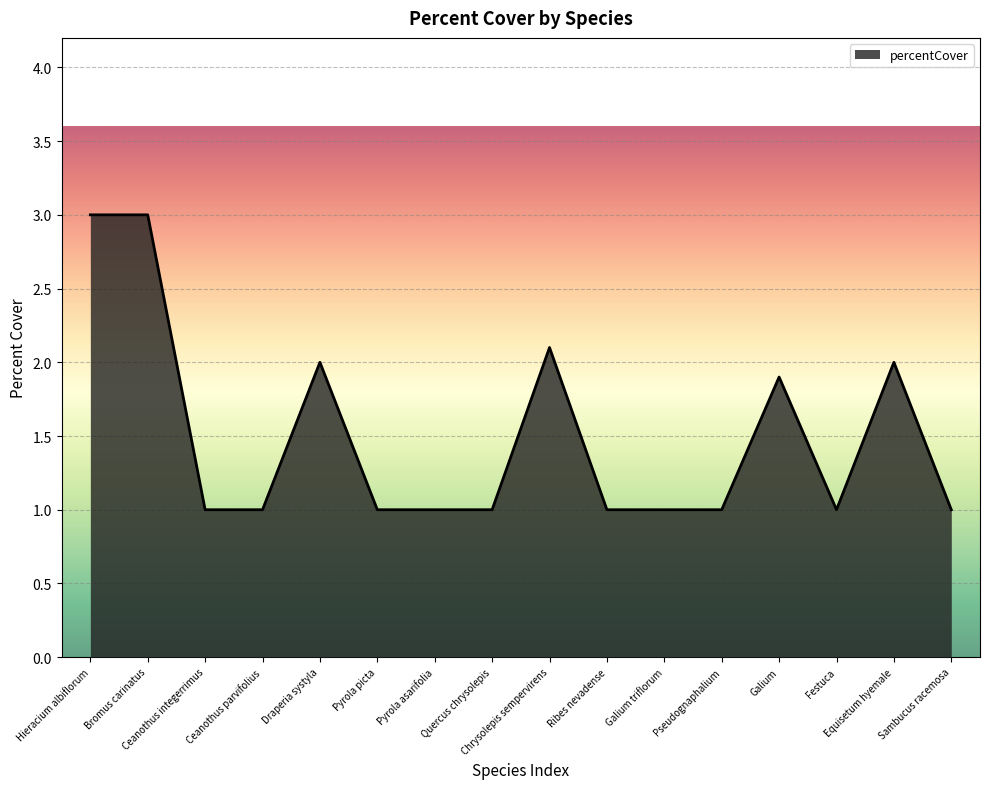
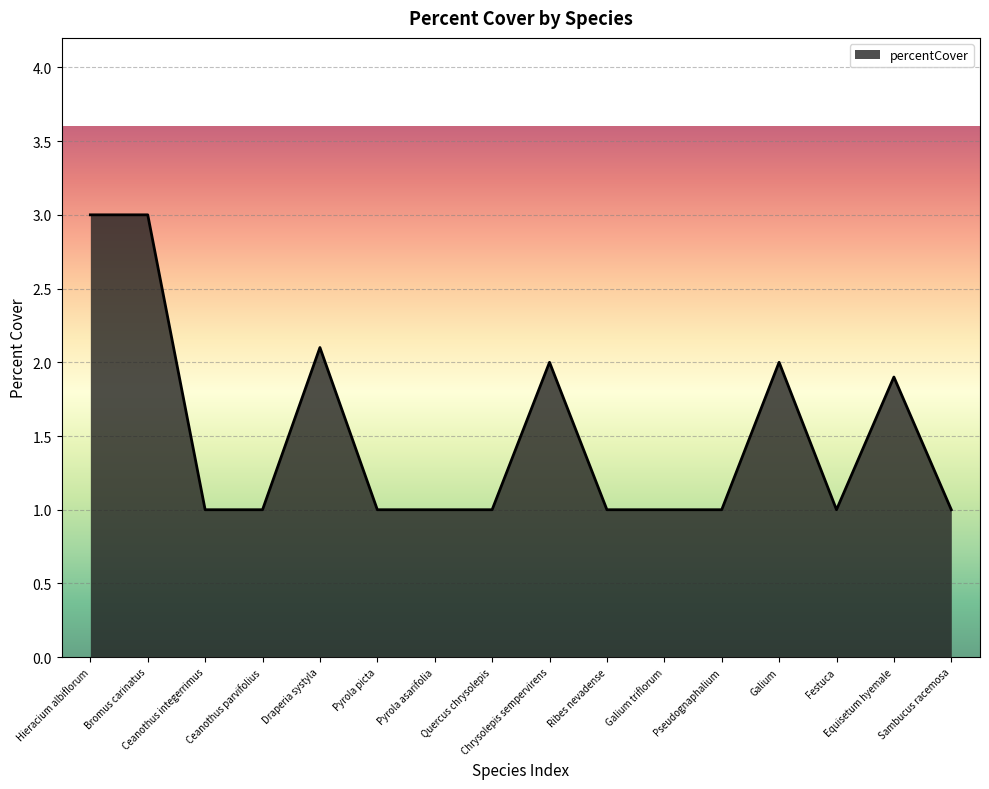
Draperia systyla: 2.0 -> 2.1
Chrysolepis sempervirens: 2.1 -> 2.0
Galium: 1.9 -> 2.0
Equisetum hyemale: 2.0 -> 1.9
